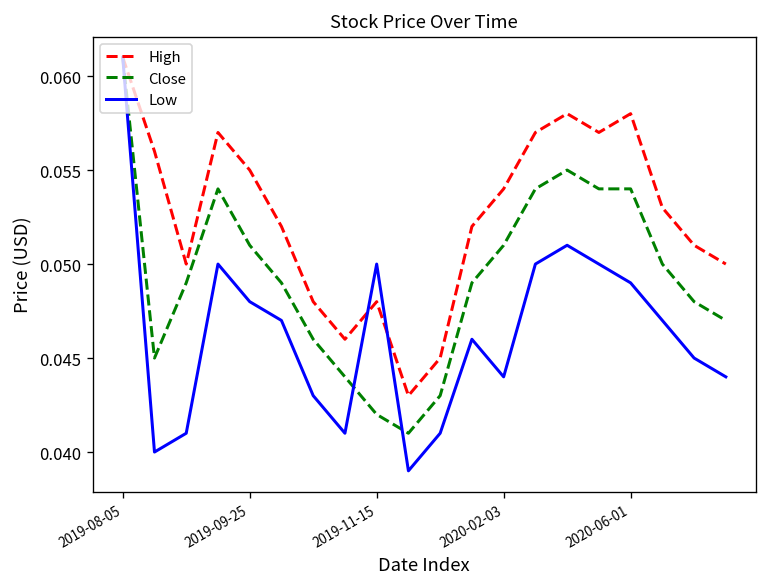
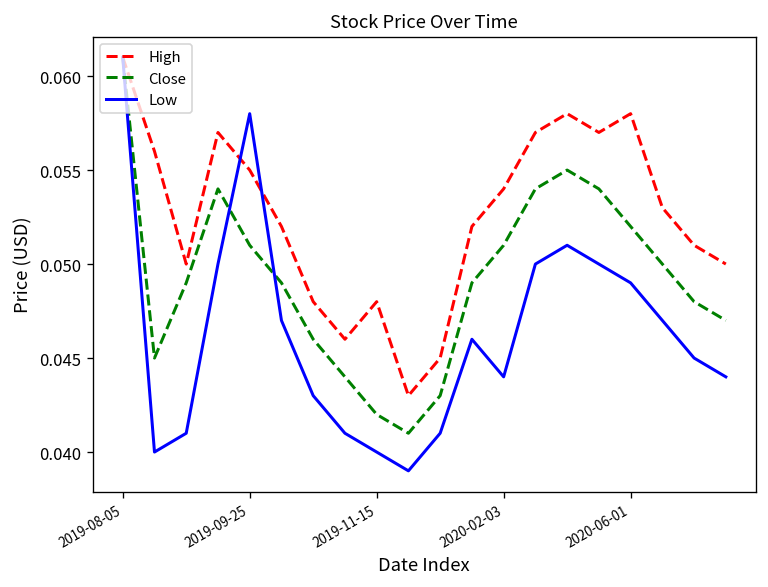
Low, 2019-09-25: 0.048 -> 0.058
Low, 2019-11-15: 0.05 -> 0.04
Close, 2020-06-01: 0.054 -> 0.052
